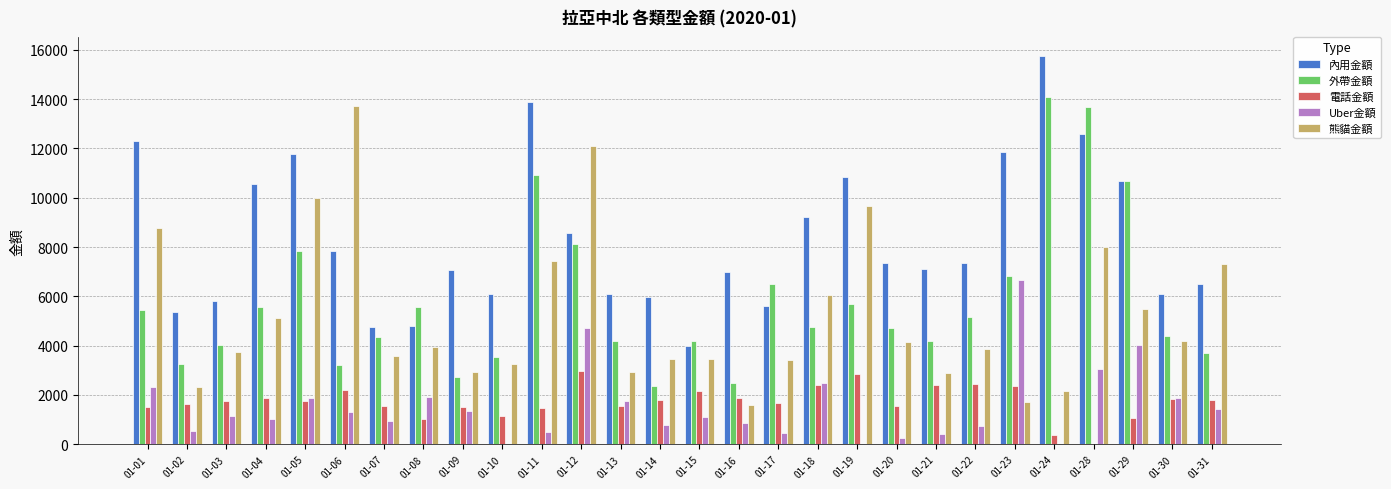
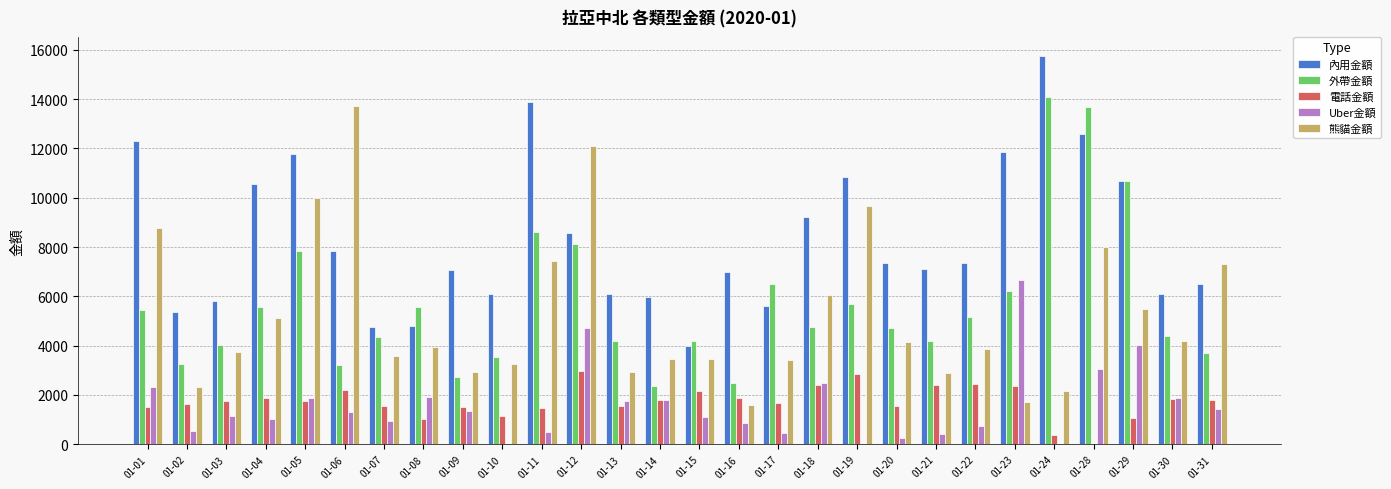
外帶金額, 01-11: 10900 -> 8600
Uber金額, 01-14: 800 -> 1800
外帶金額, 01-23: 6800 -> 6200
